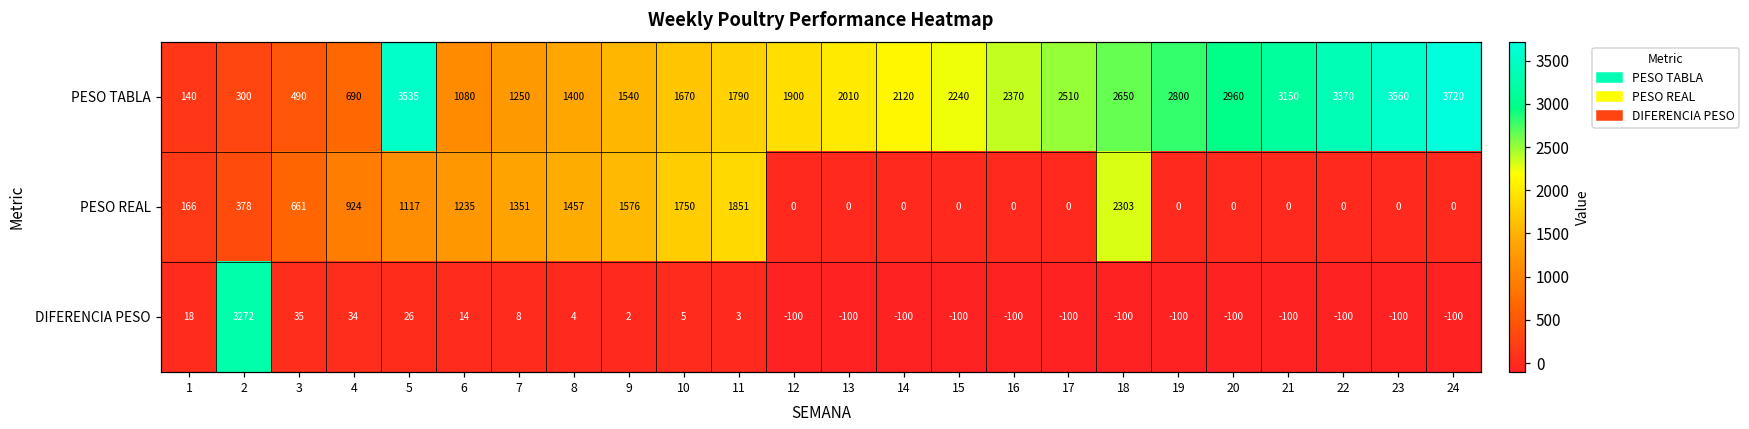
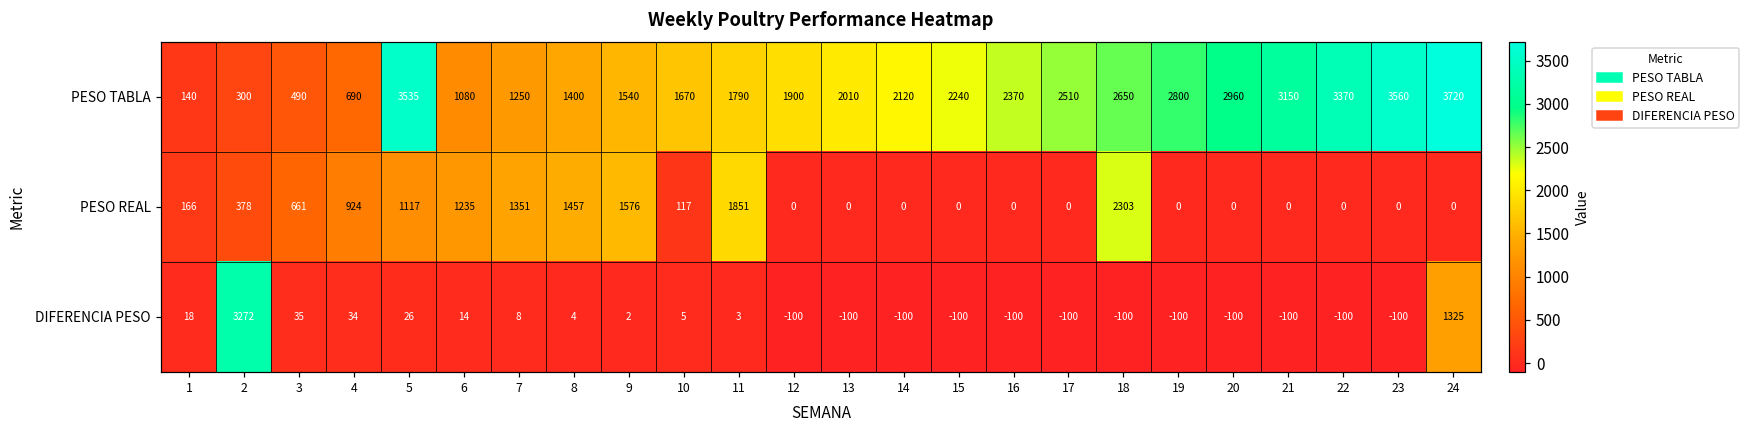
PESO REAL, 10: 1750 -> 117
DIFERENCIA PESO, 24: -100 -> 1325
